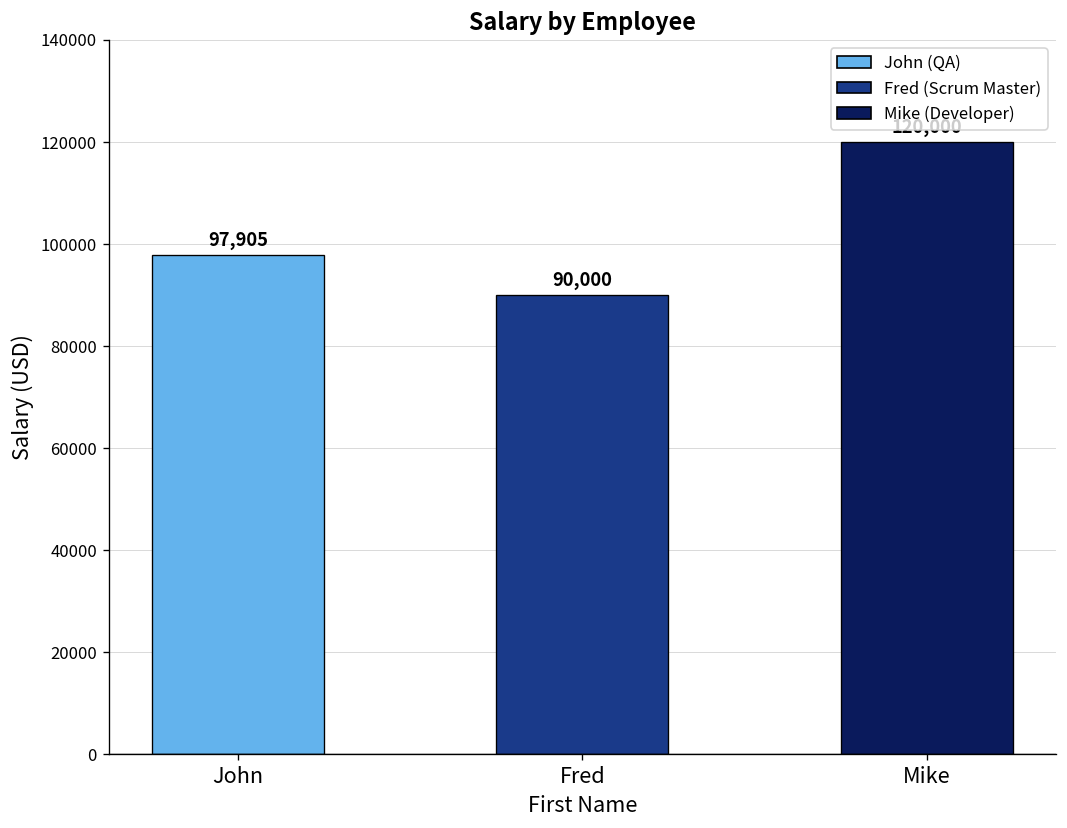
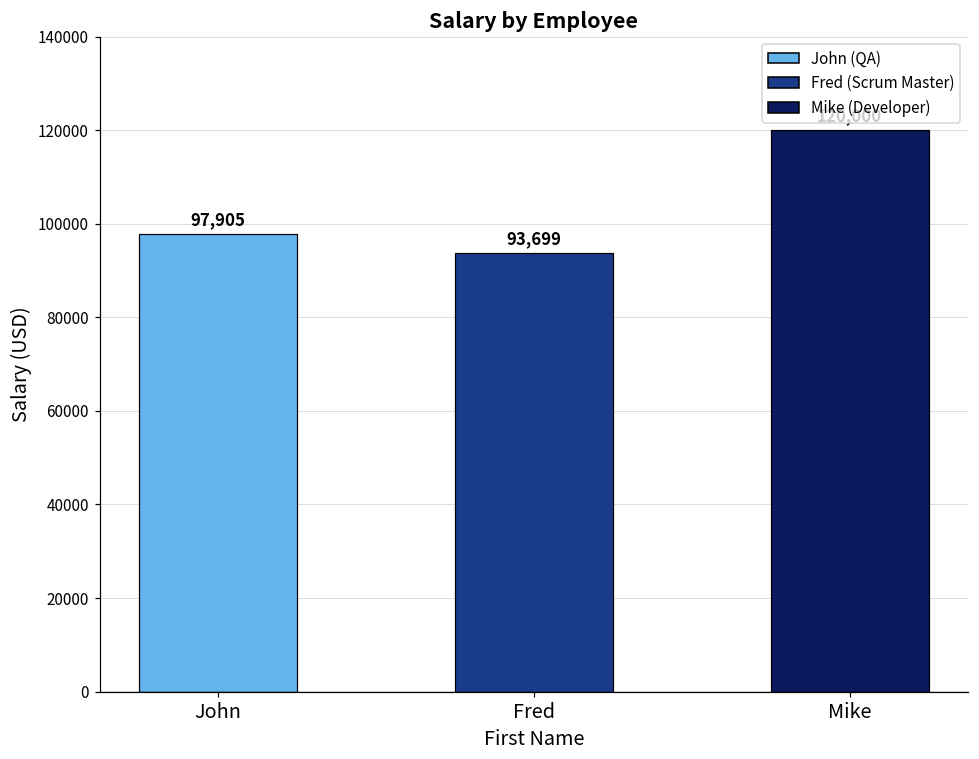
Fred: 90,000 -> 93,699
